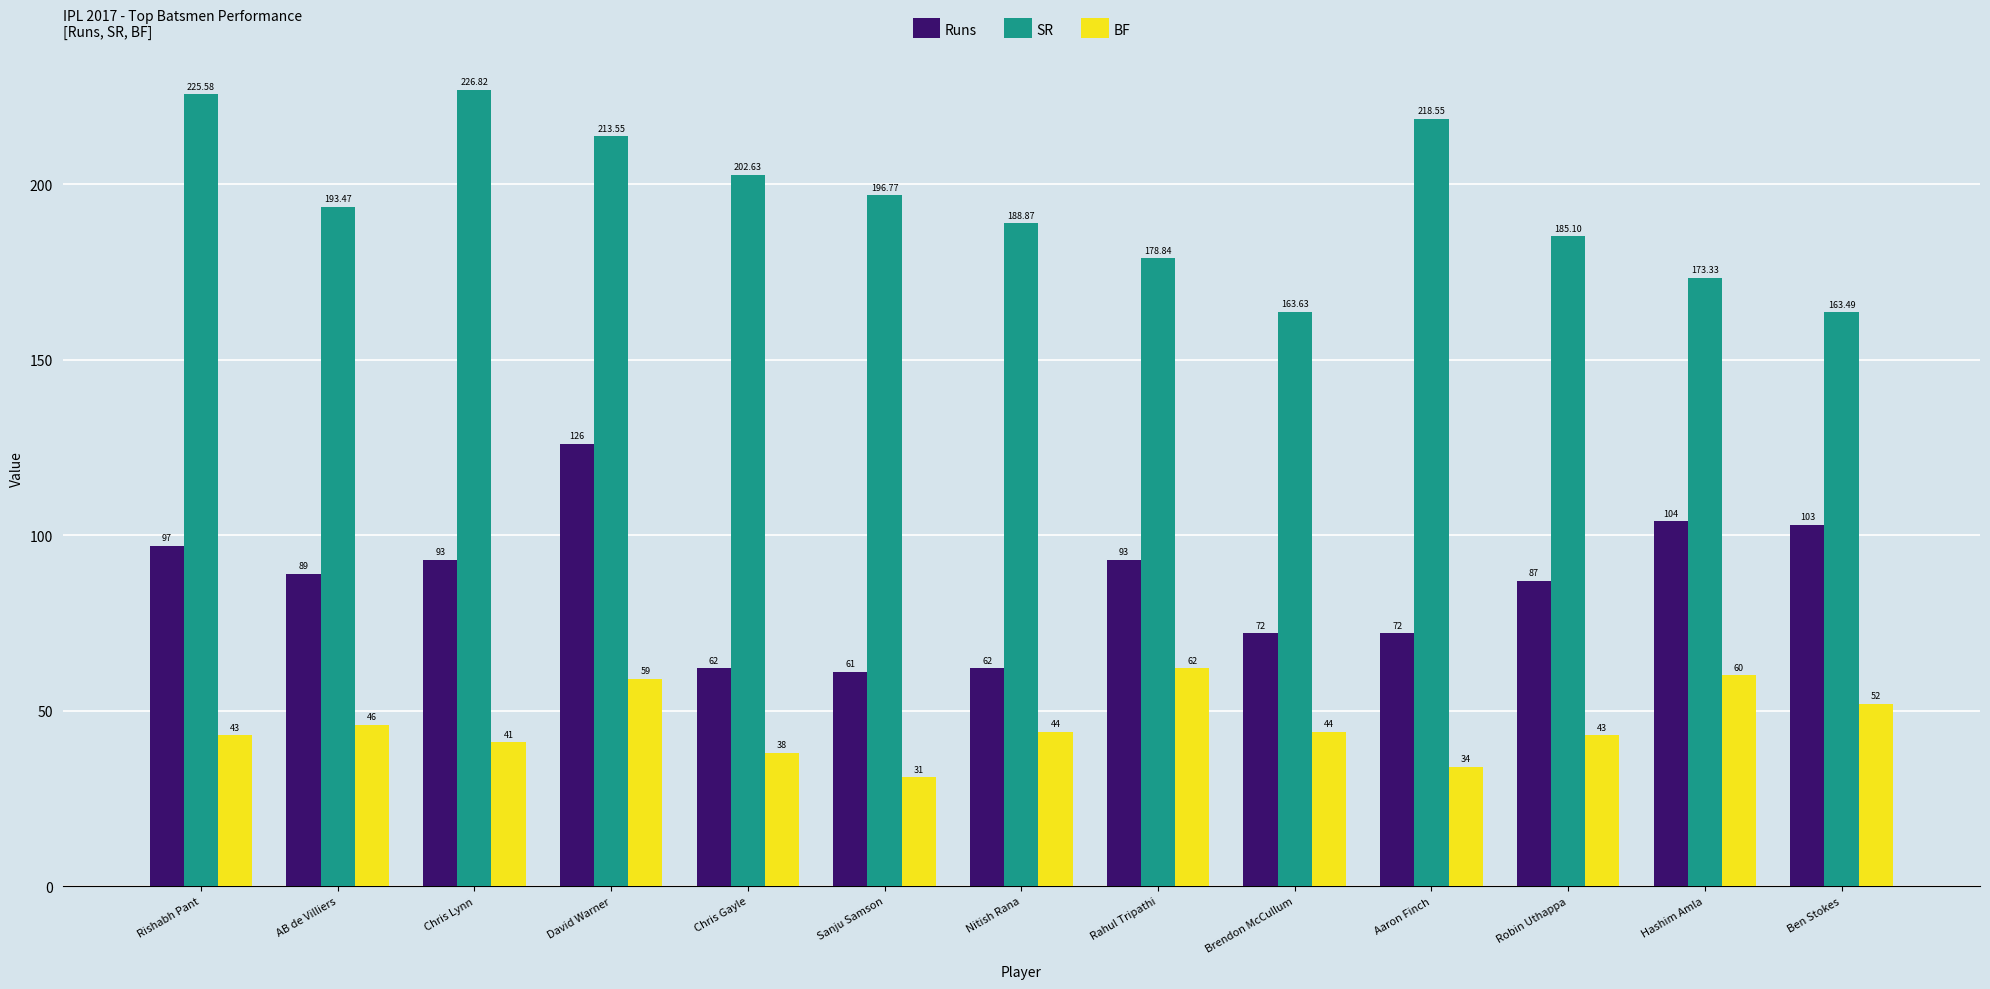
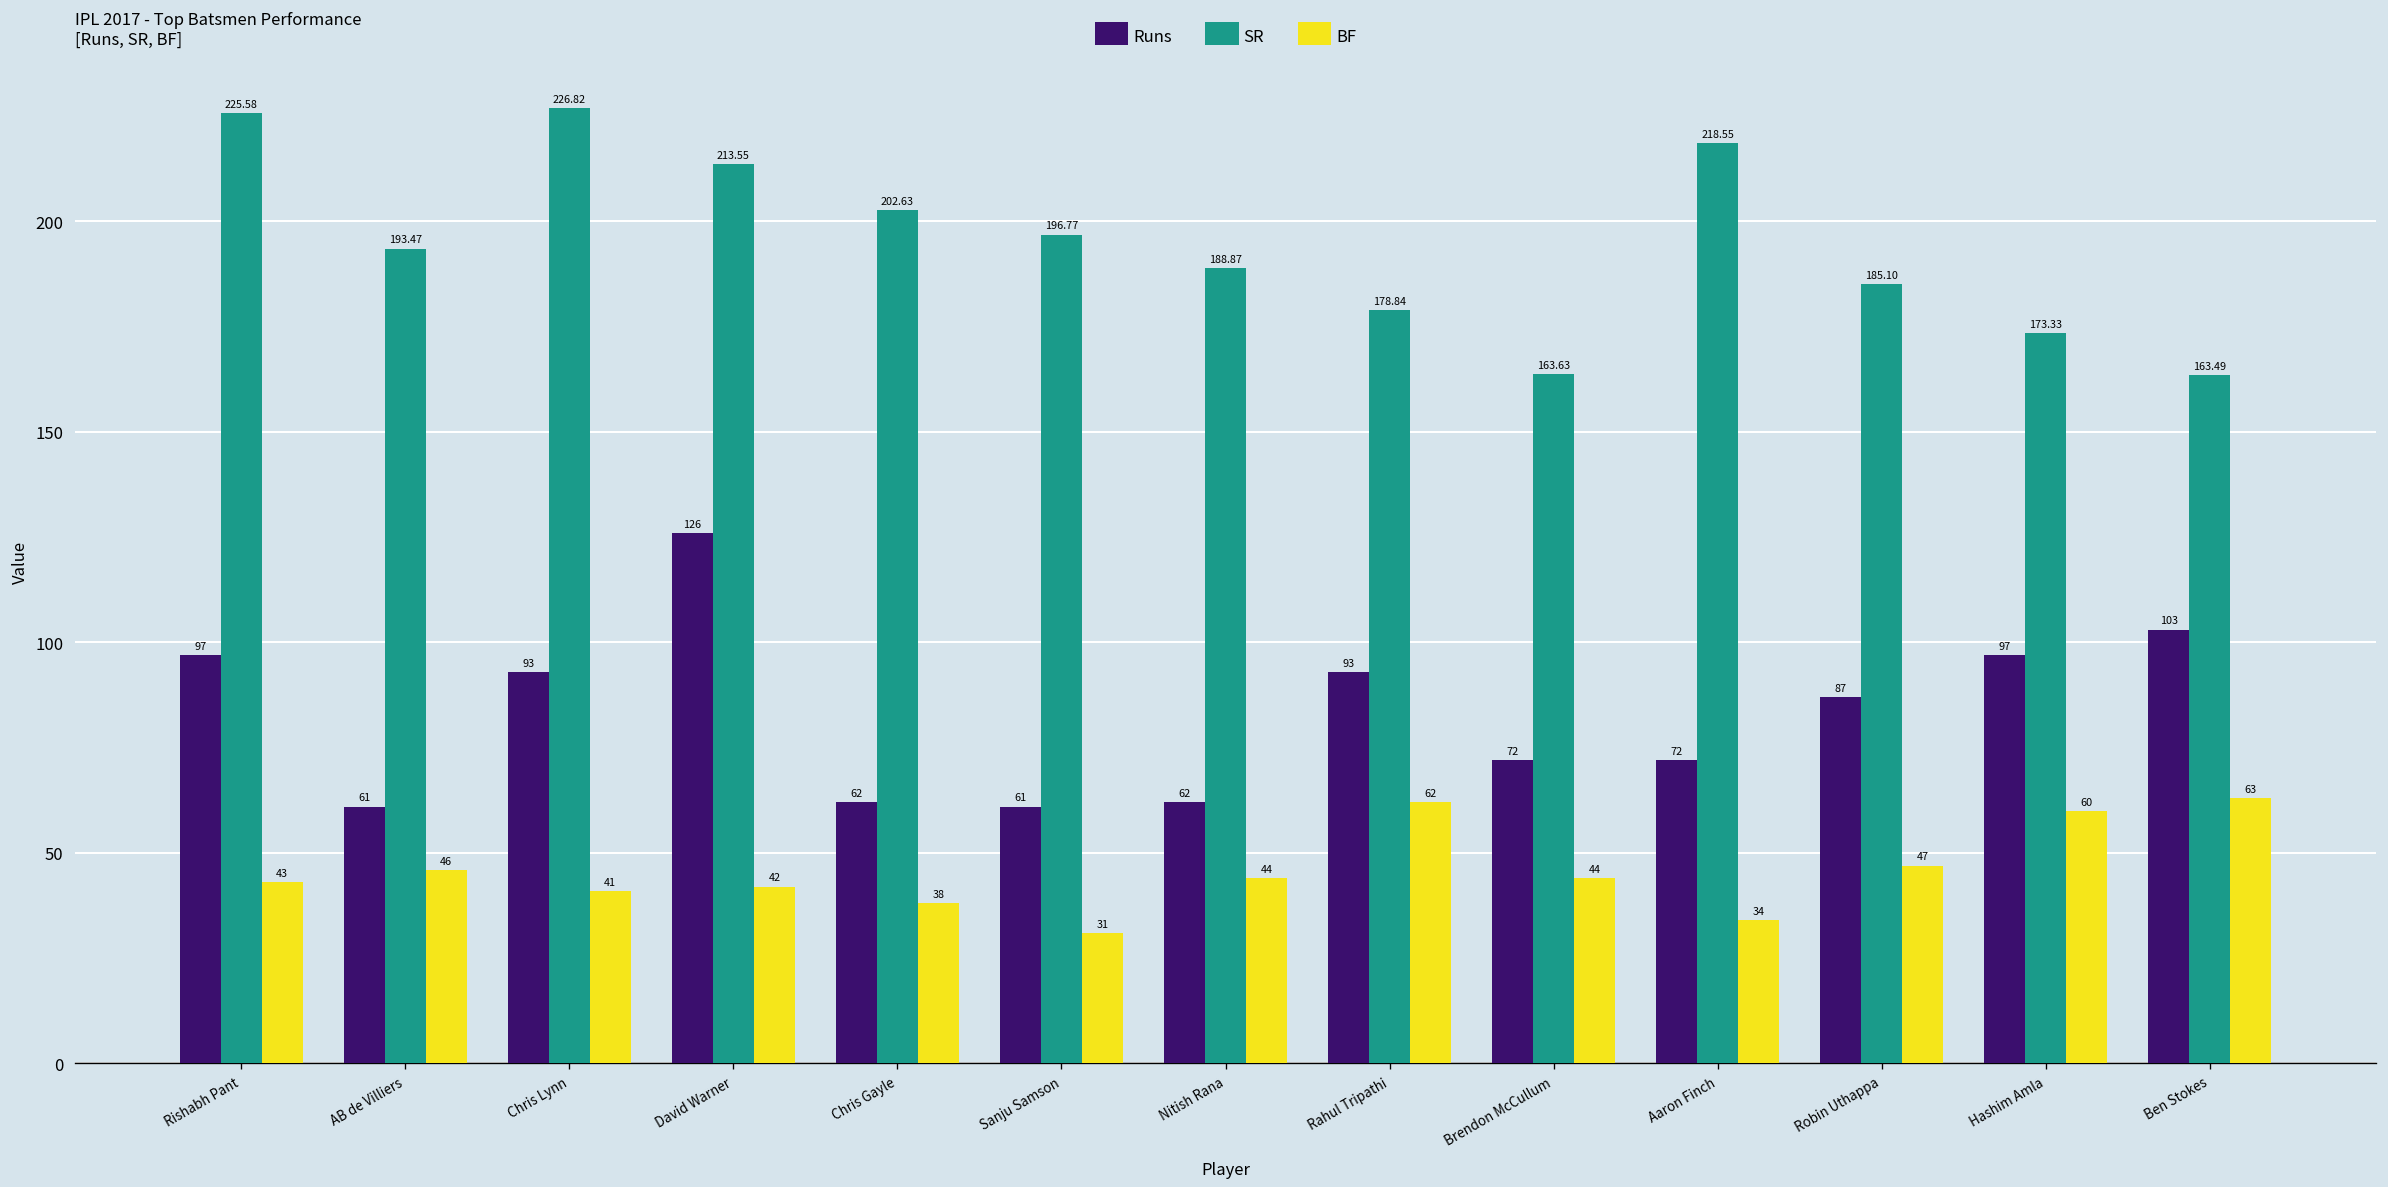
Runs, AB de Villiers: 89 -> 61
BF, David Warner: 59 -> 42
BF, Robin Uthappa: 43 -> 47
Runs, Hashim Amla: 104 -> 97
BF, Ben Stokes: 52 -> 63
